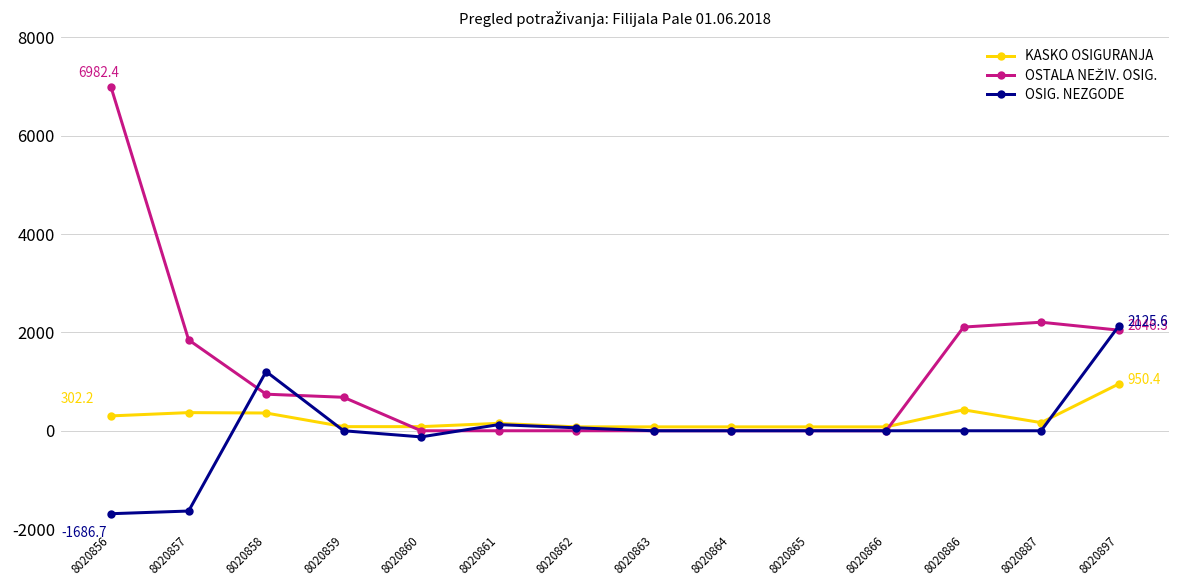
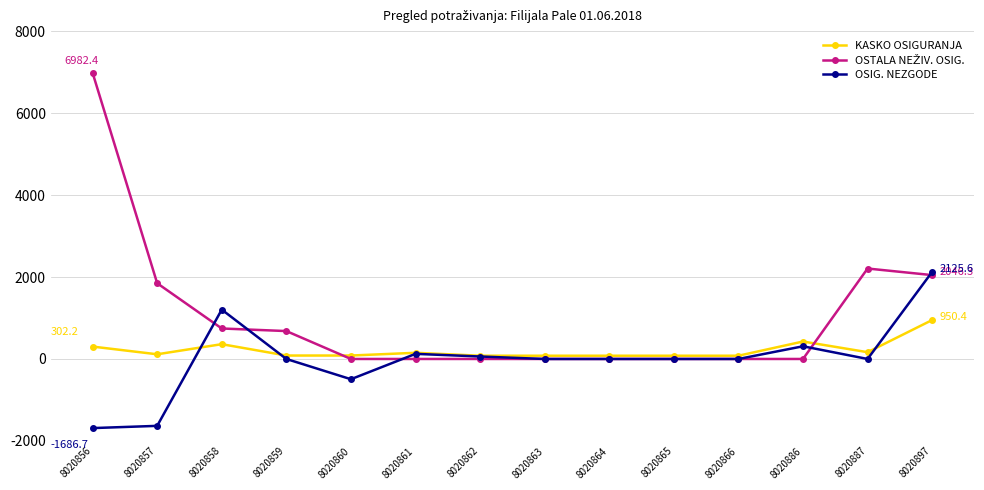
KASKO OSIGURANJA, 8020857: 400 -> 100
OSIG. NEZGODE, 8020860: -100 -> -500
OSTALA NEŽIV. OSIG., 8020886: 2100 -> 0
OSIG. NEZGODE, 8020886: 0 -> 300
